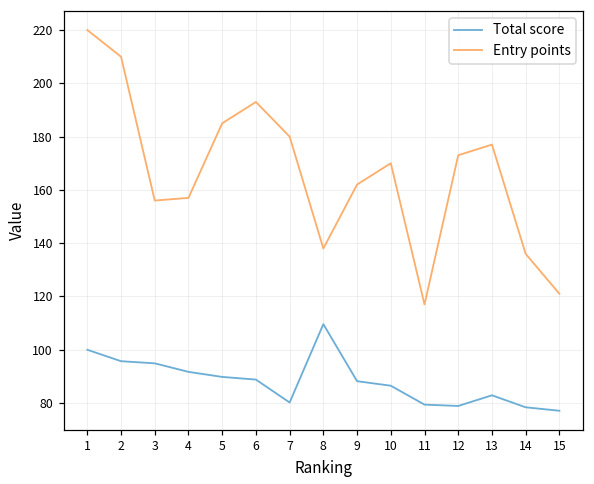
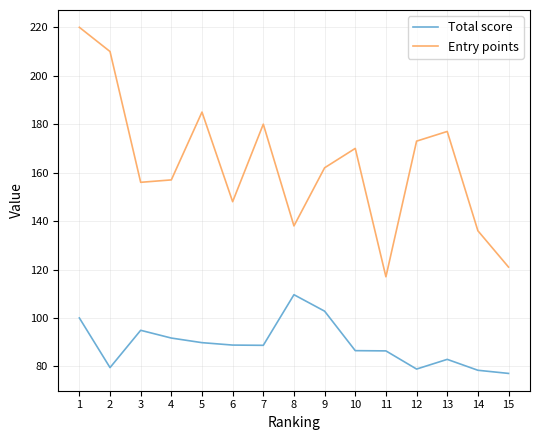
Total score, 2: 96 -> 80
Entry points, 6: 193 -> 148
Total score, 7: 80 -> 89
Total score, 9: 88 -> 103
Total score, 11: 79 -> 86
